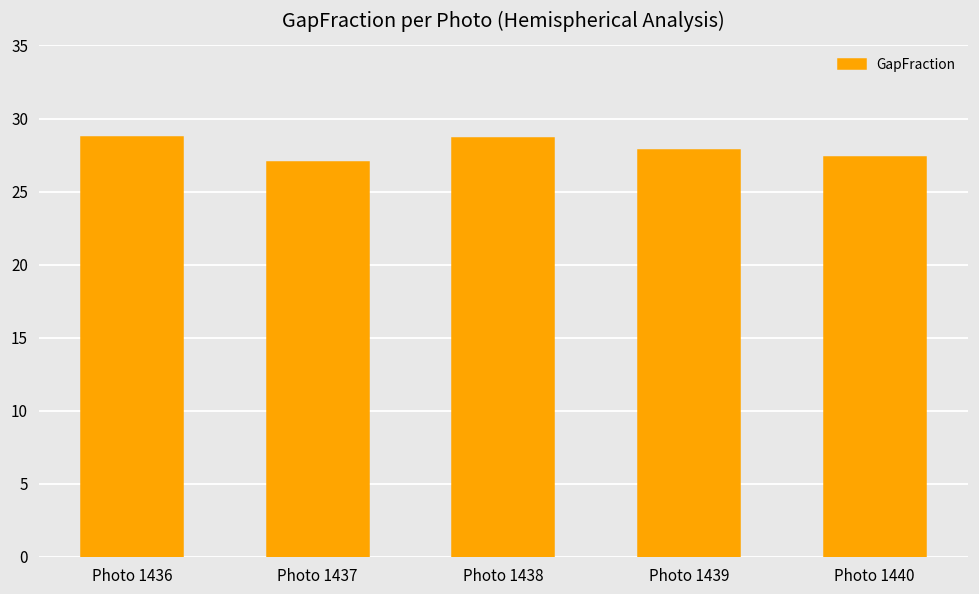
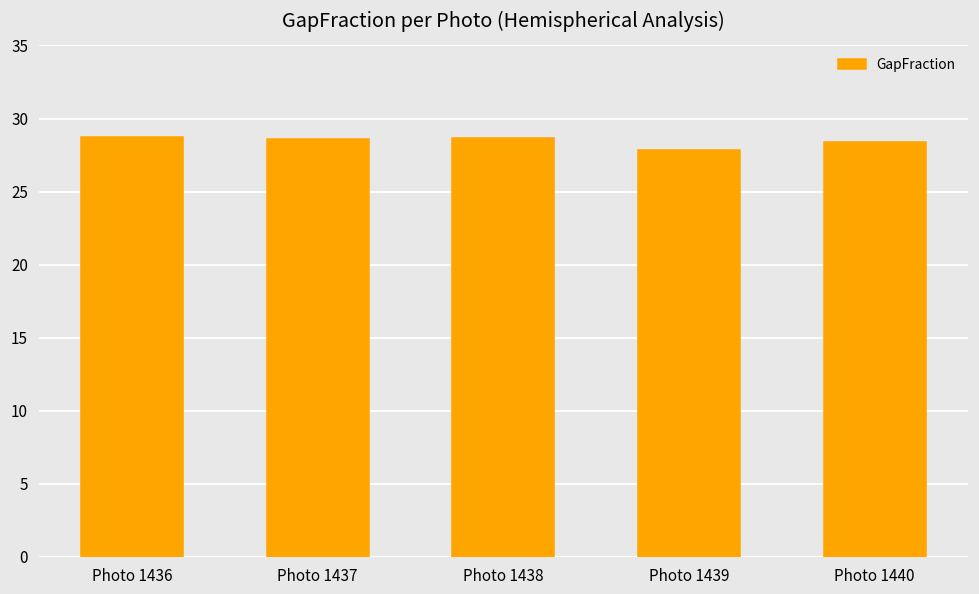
Photo 1437: 27.0 -> 28.6
Photo 1440: 27.4 -> 28.4
